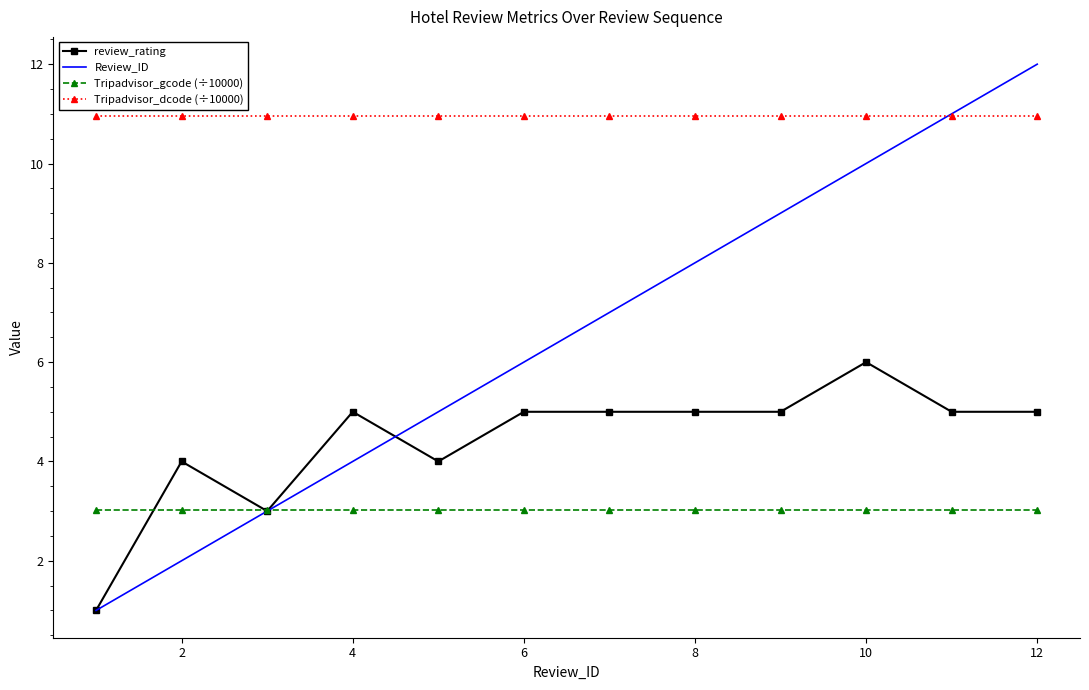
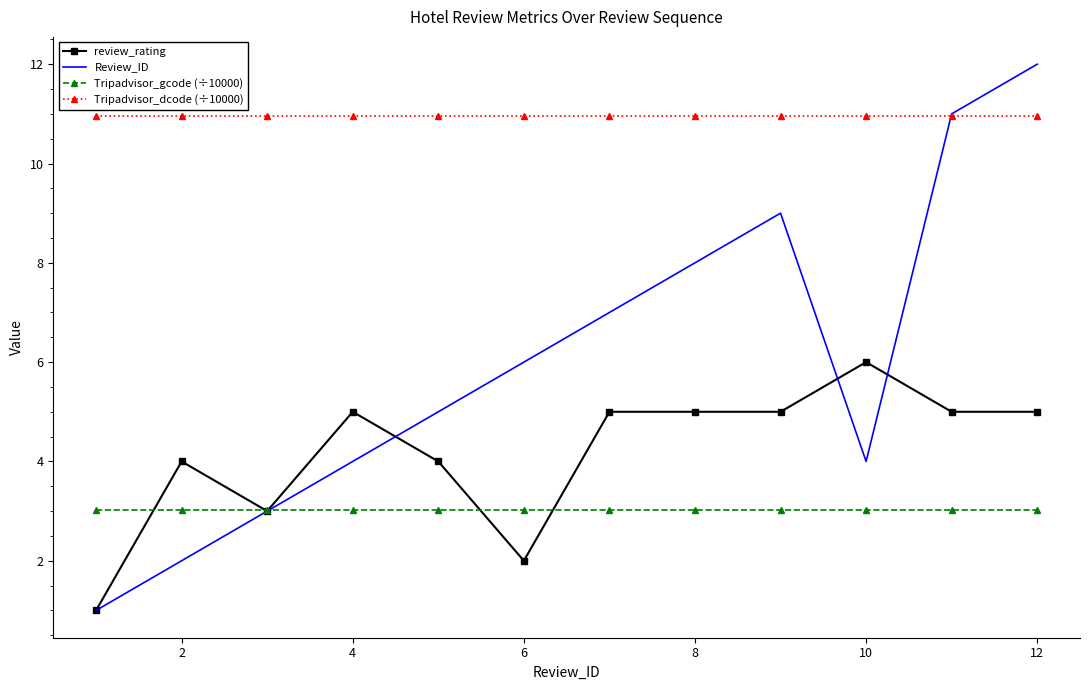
review_rating, 6: 5 -> 2
Review_ID, 10: 10 -> 4
